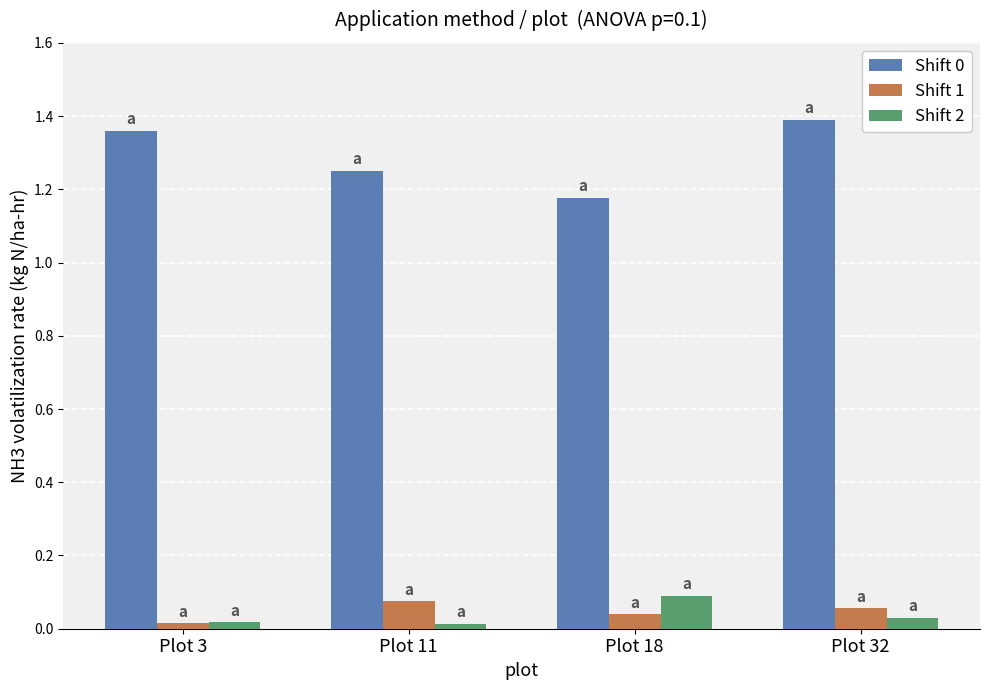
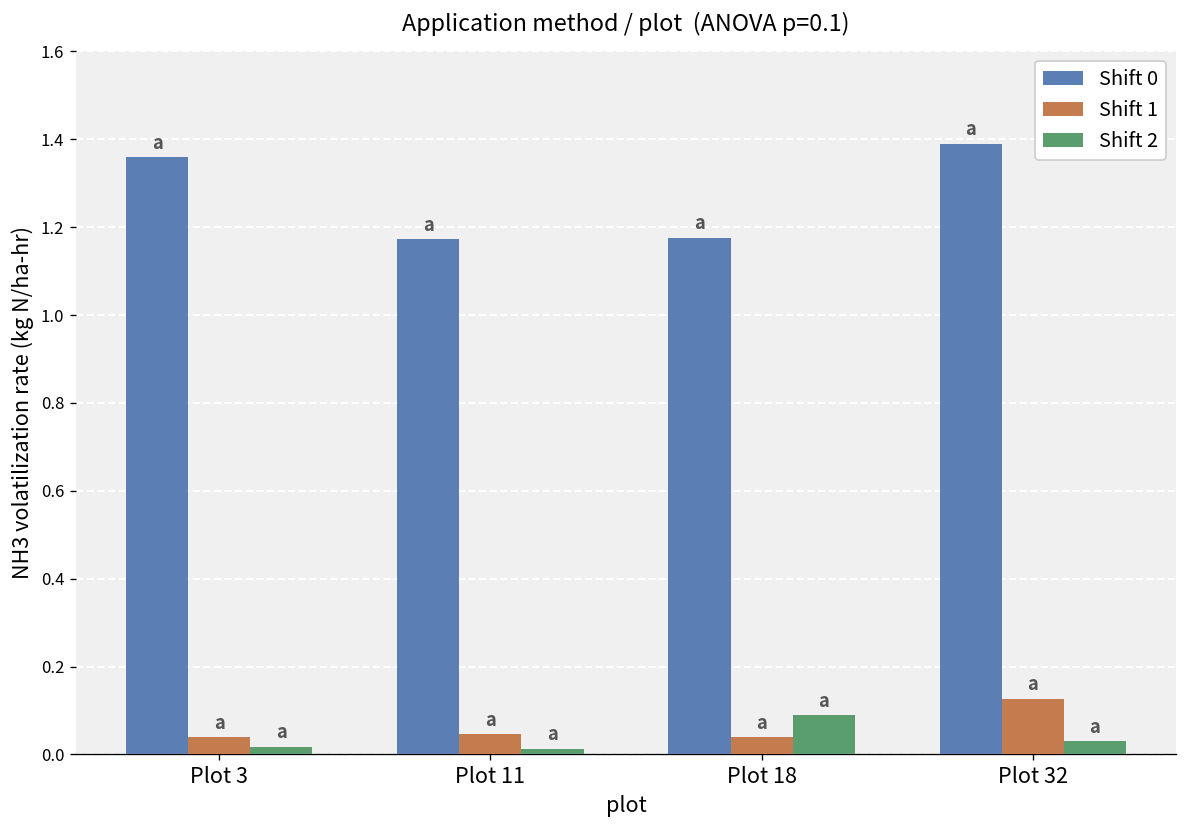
Shift 1, Plot 3: 0.01 -> 0.04
Shift 0, Plot 11: 1.25 -> 1.17
Shift 1, Plot 11: 0.07 -> 0.05
Shift 1, Plot 32: 0.06 -> 0.13
